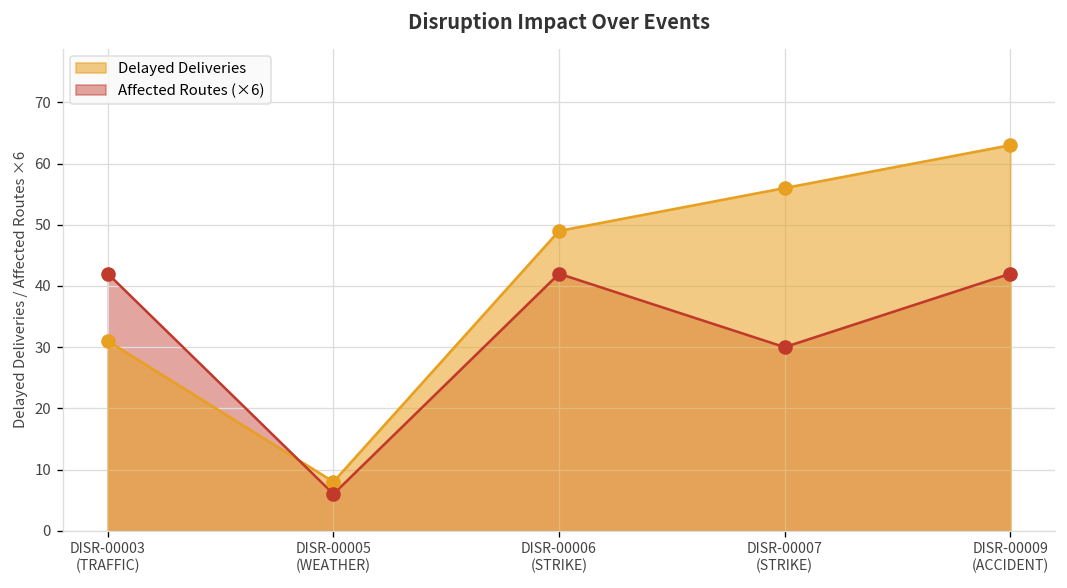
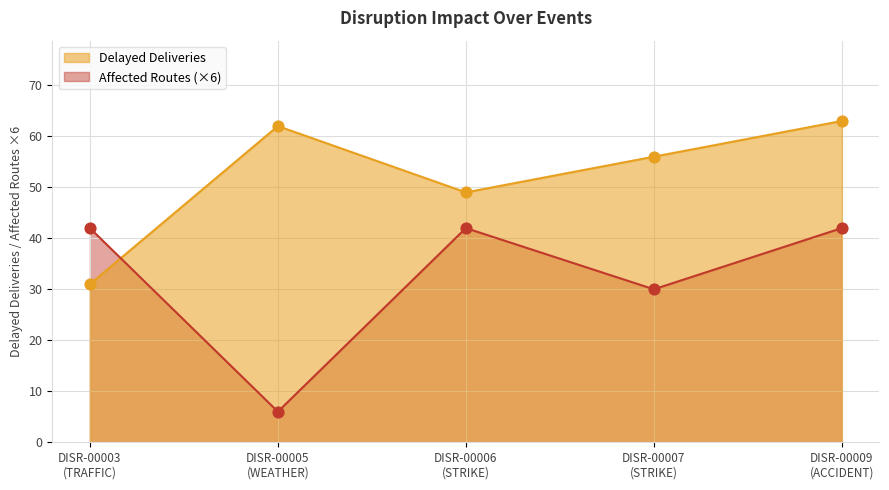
Delayed Deliveries, DISR-00005 (WEATHER): 8 -> 62
